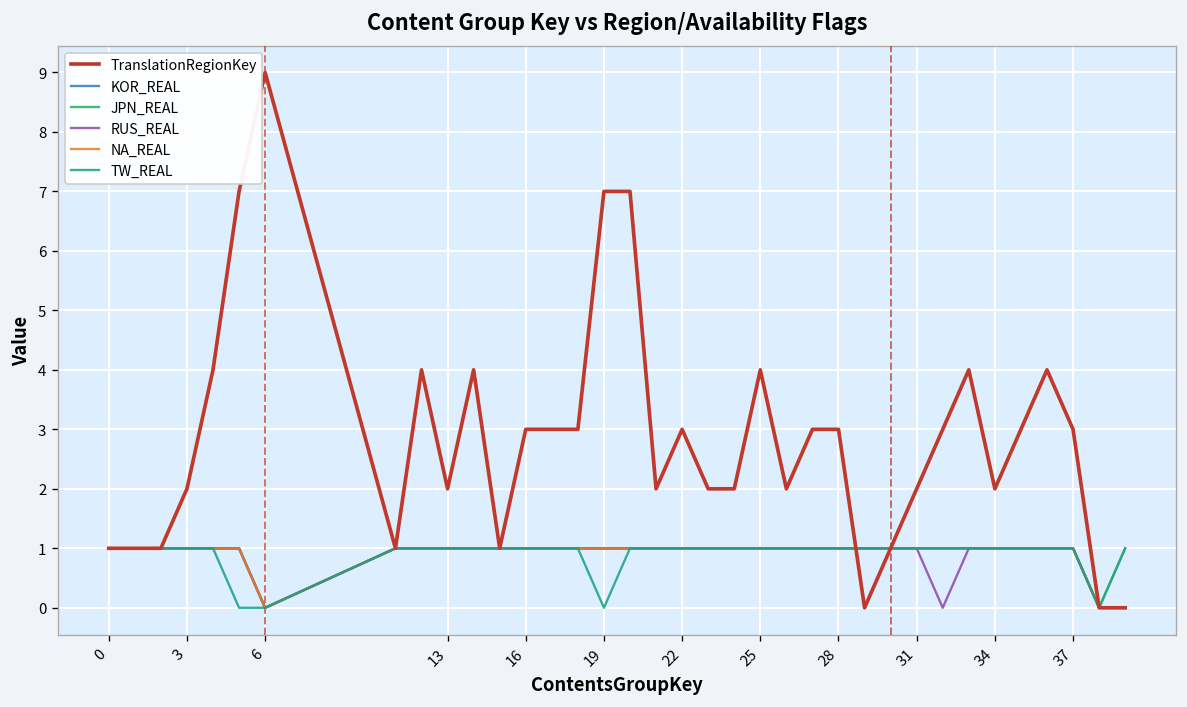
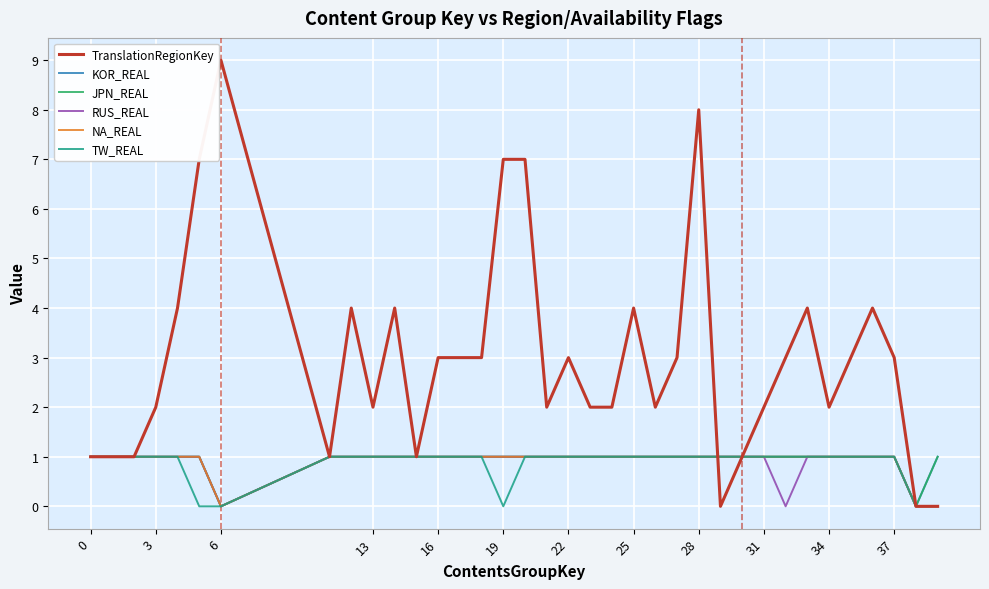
TranslationRegionKey, 28: 3 -> 8
